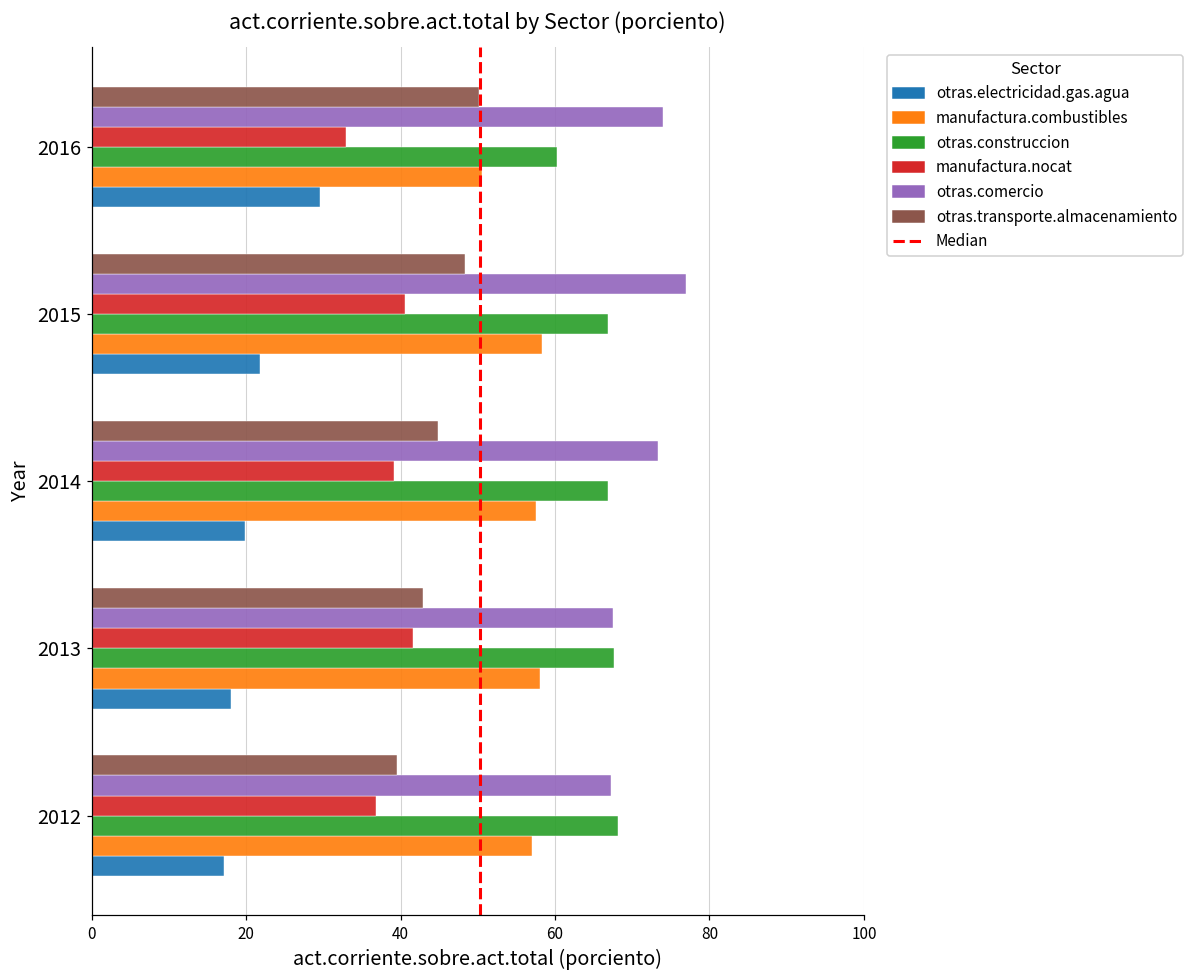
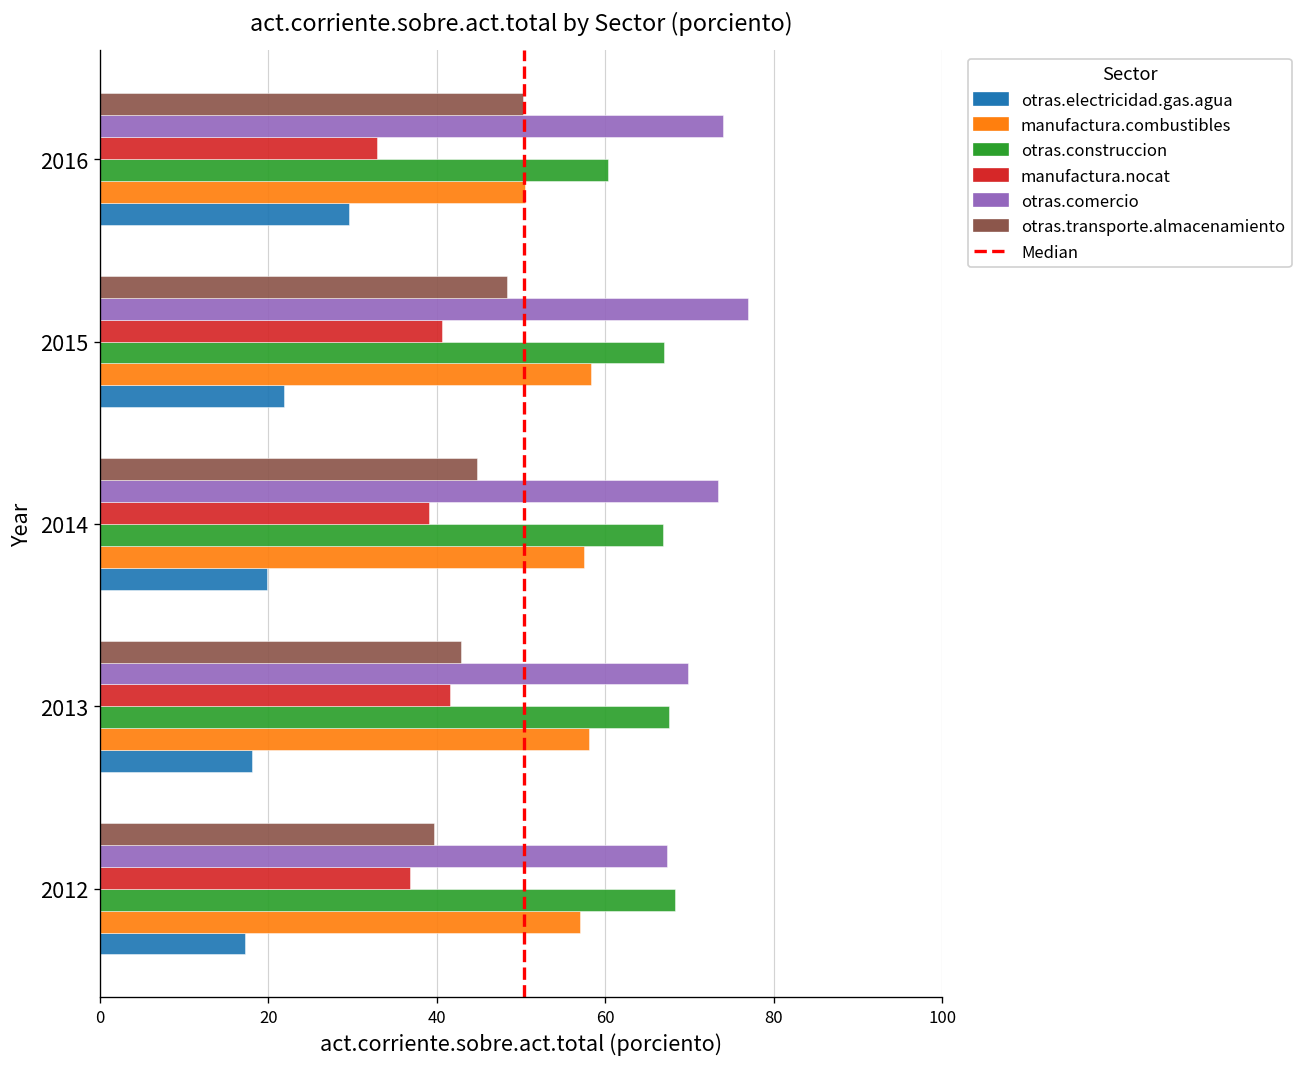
otras.comercio, 2013: 68 -> 70
